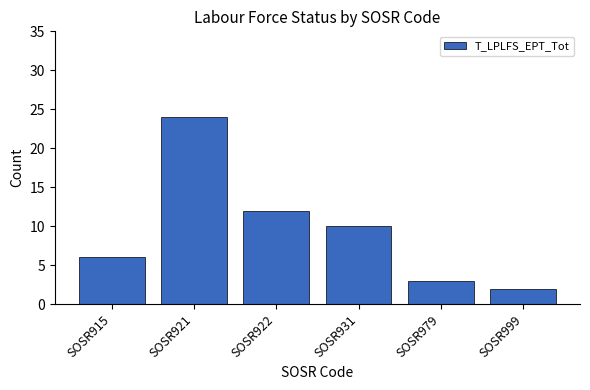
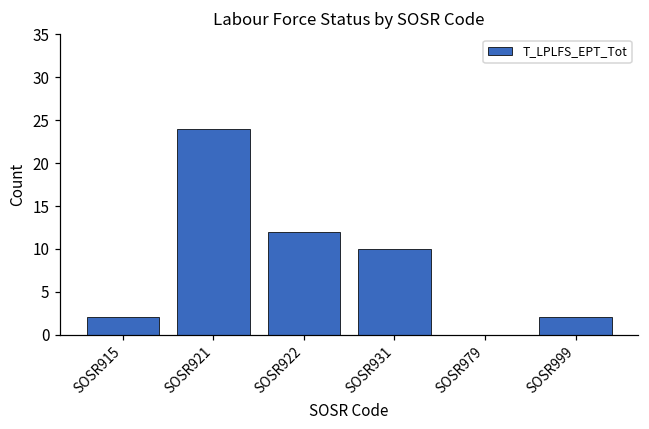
SOSR915: 6 -> 2
SOSR979: 3 -> 0
